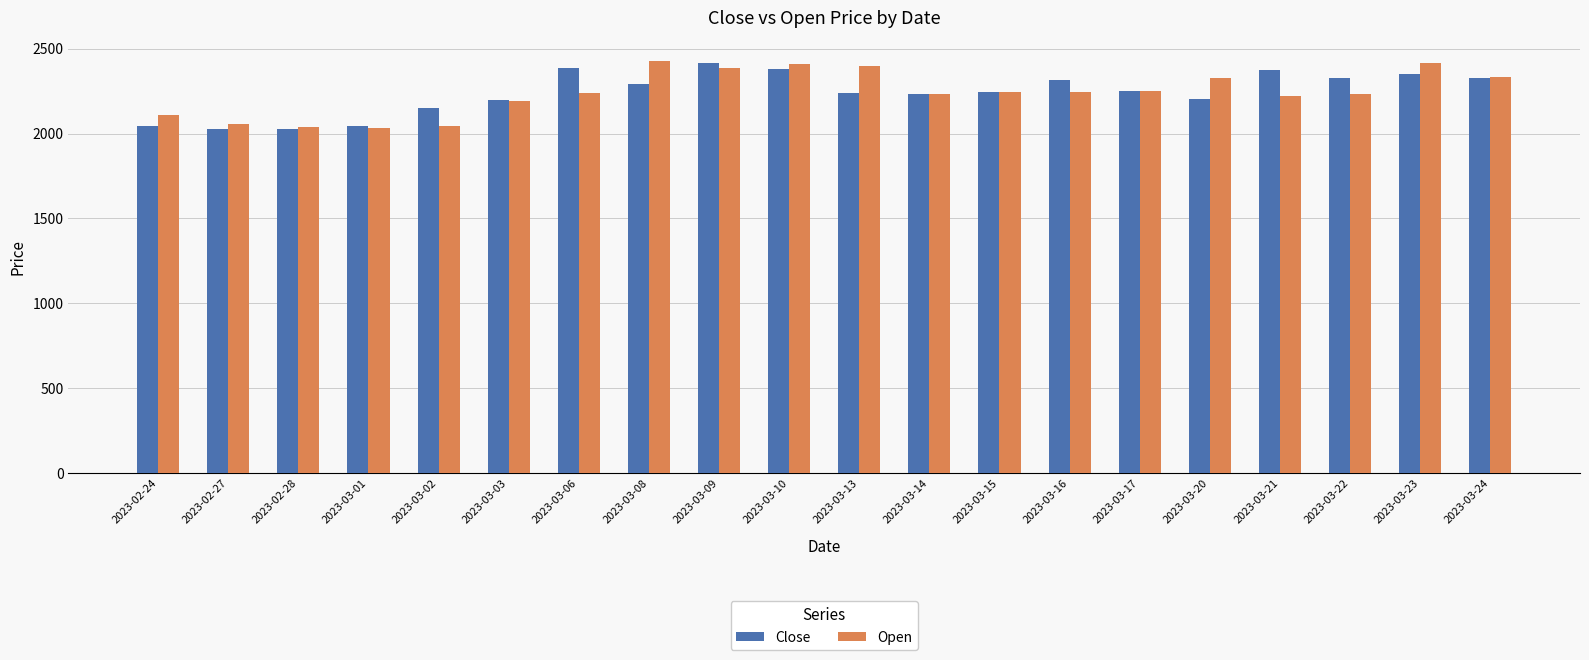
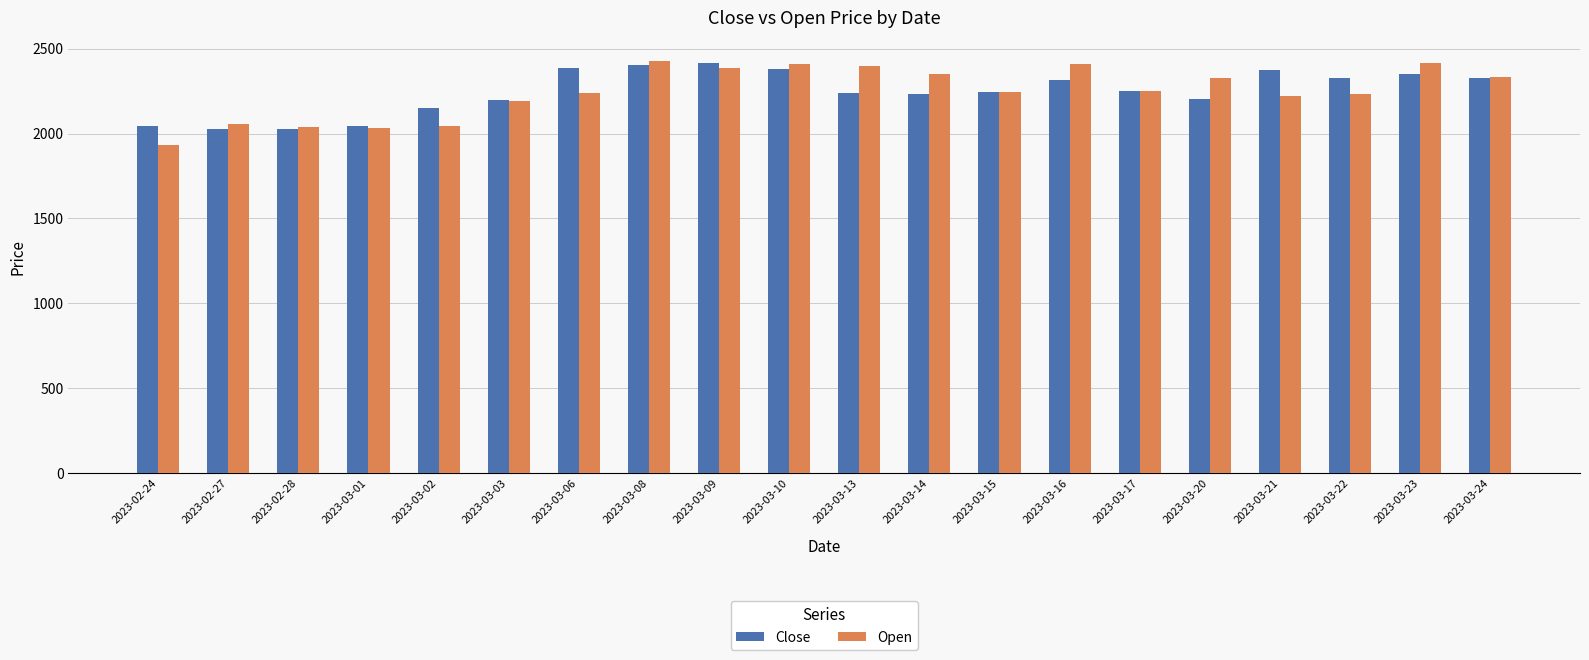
Open, 2023-02-24: 2110 -> 1930
Close, 2023-03-08: 2290 -> 2400
Open, 2023-03-14: 2230 -> 2350
Open, 2023-03-16: 2240 -> 2410
